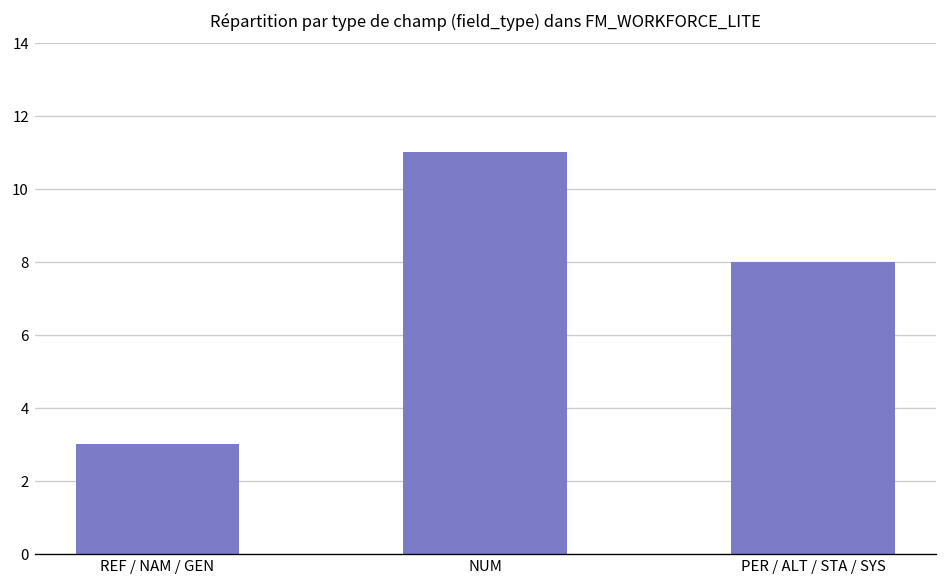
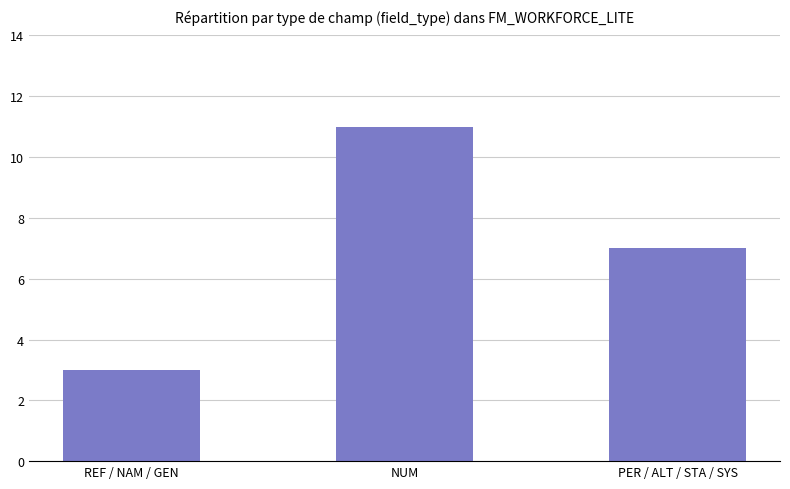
PER / ALT / STA / SYS: 8 -> 7
